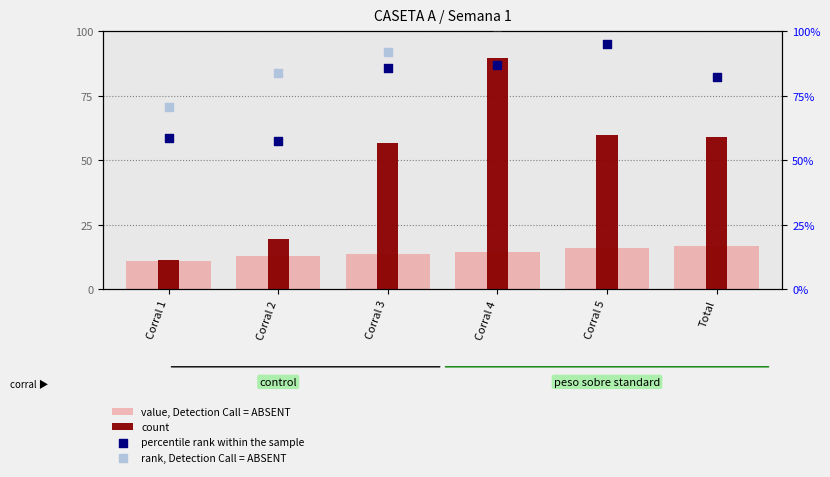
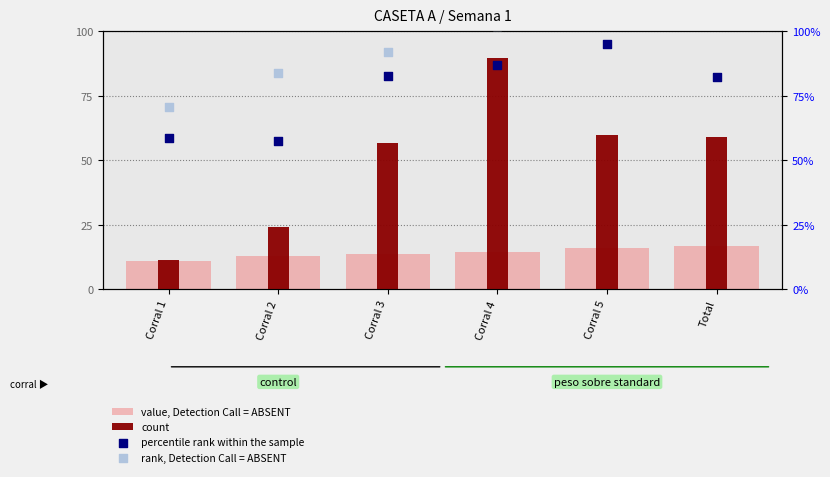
count, Corral 2: 20 -> 24
percentile rank within the sample, Corral 3: 86% -> 83%
